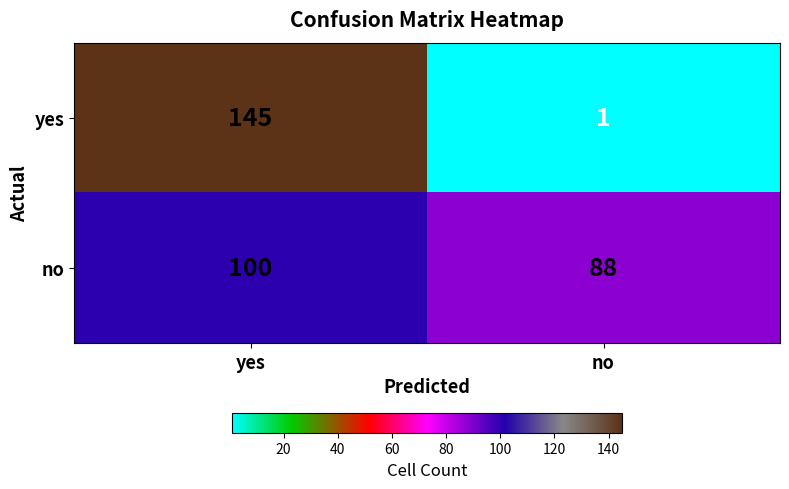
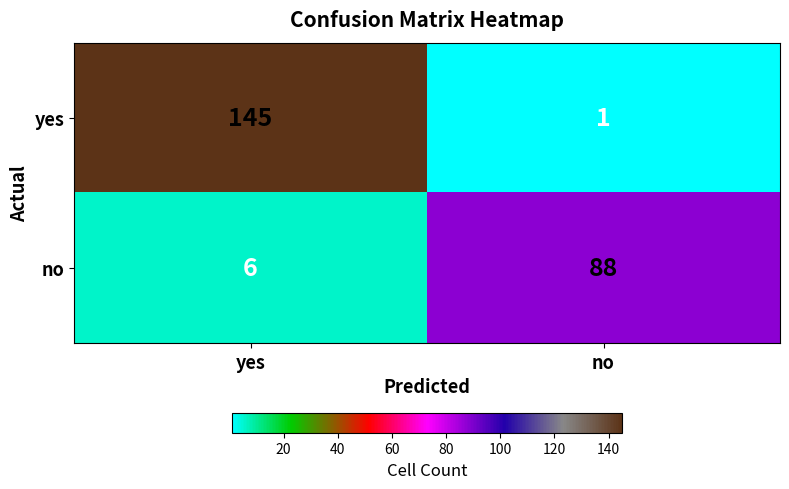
no, yes: 100 -> 6
